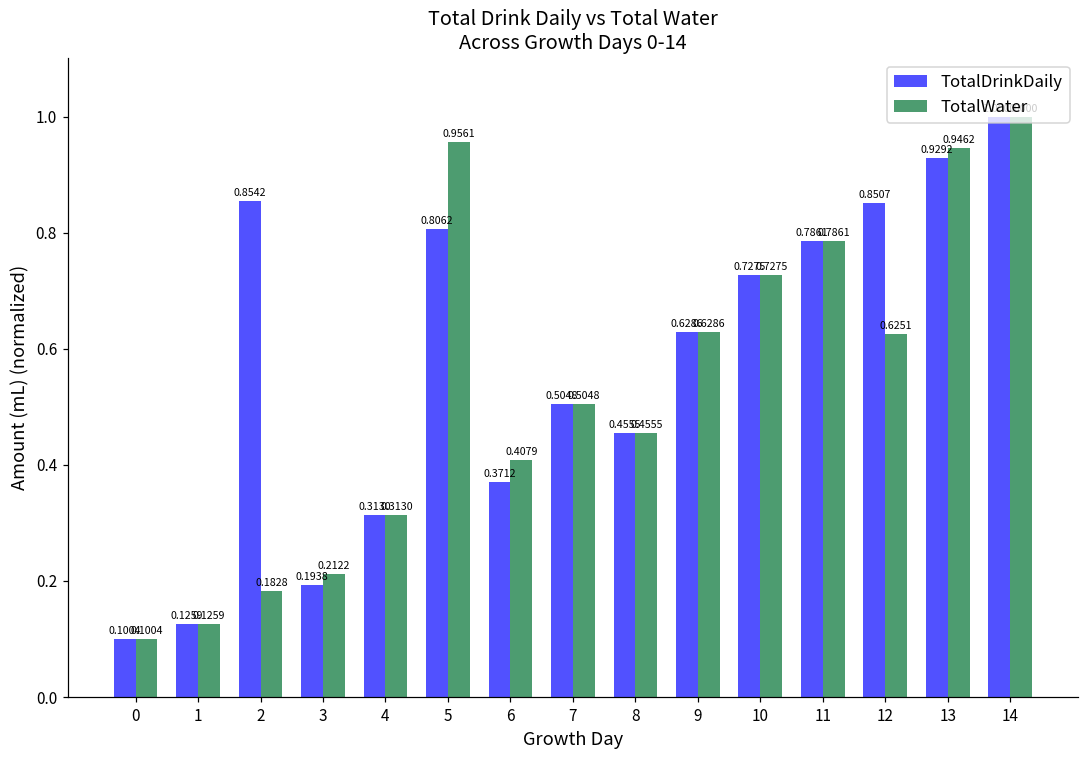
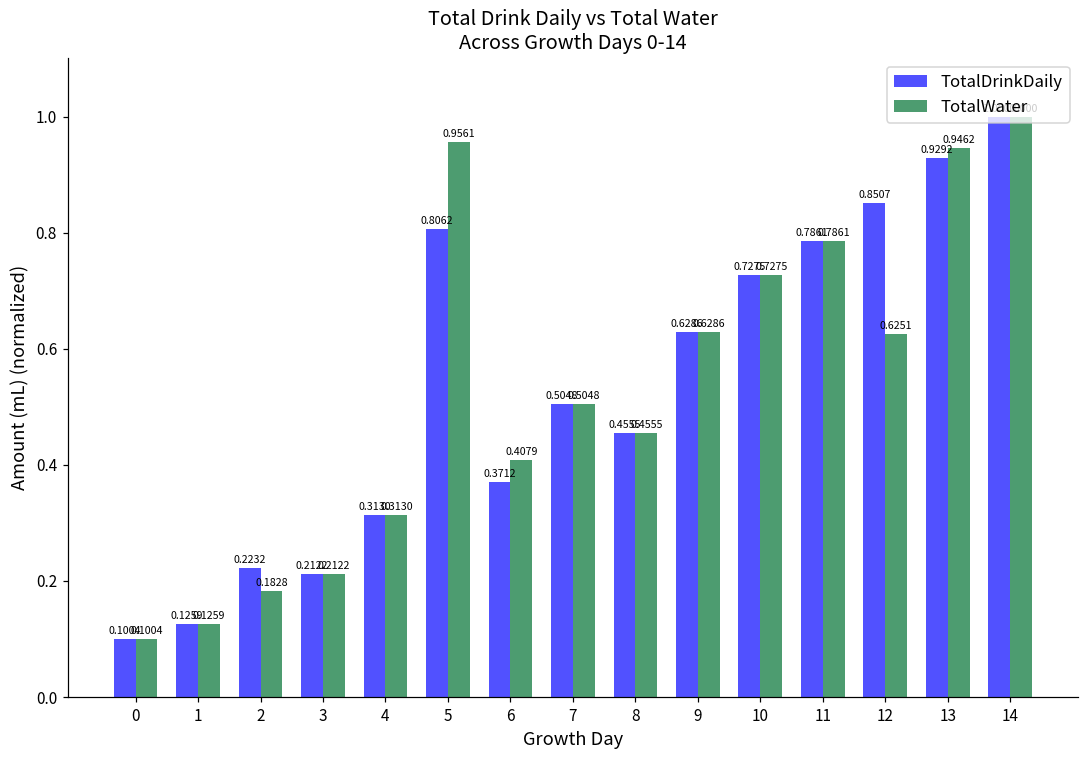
TotalDrinkDaily, 2: 0.8542 -> 0.2232
TotalDrinkDaily, 3: 0.1938 -> 0.2122
